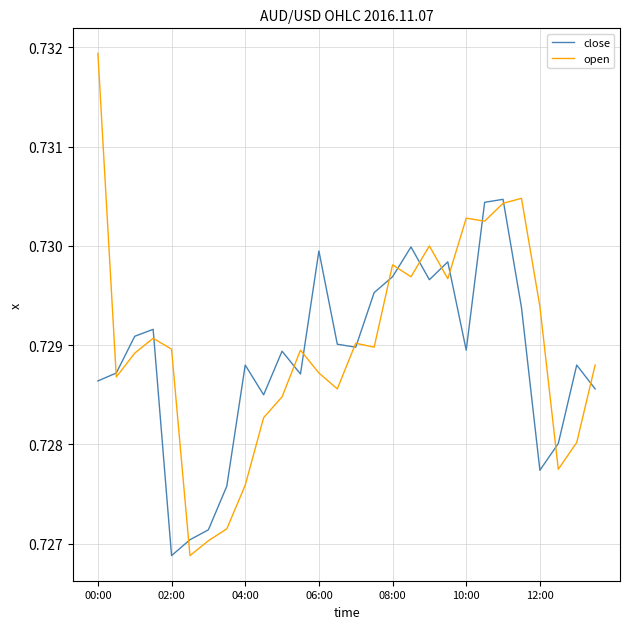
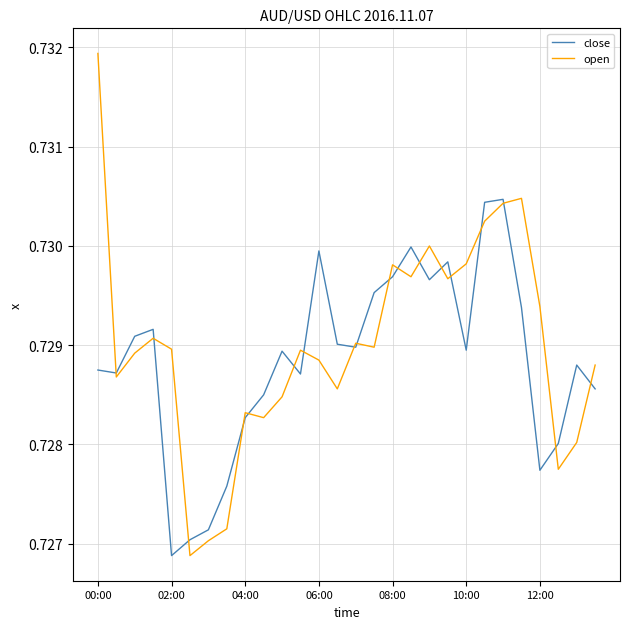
close, 00:00: 0.7286 -> 0.7288
close, 04:00: 0.7288 -> 0.7283
open, 04:00: 0.7276 -> 0.7283
open, 06:00: 0.7287 -> 0.7289
open, 10:00: 0.7303 -> 0.7298
